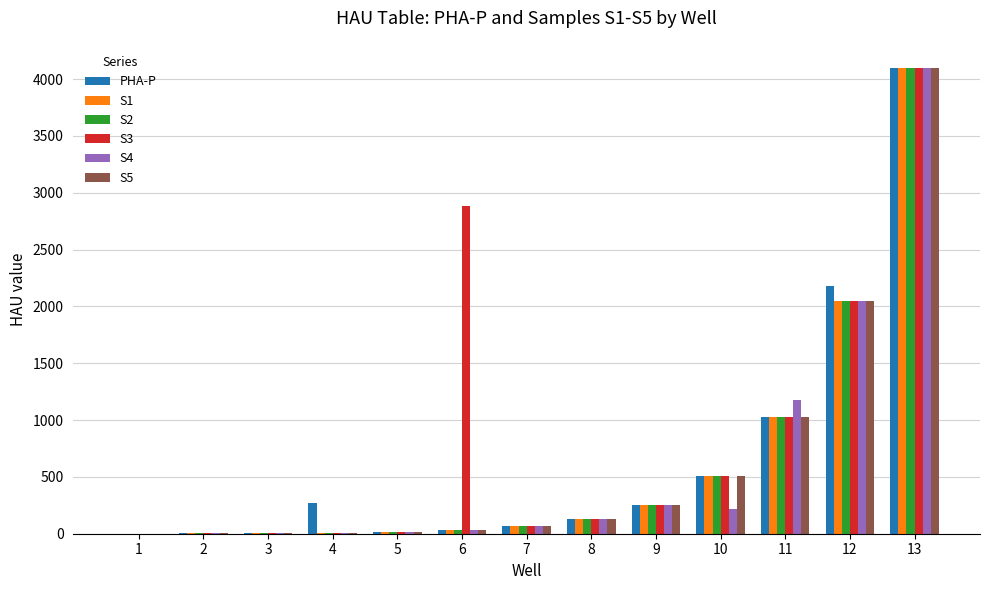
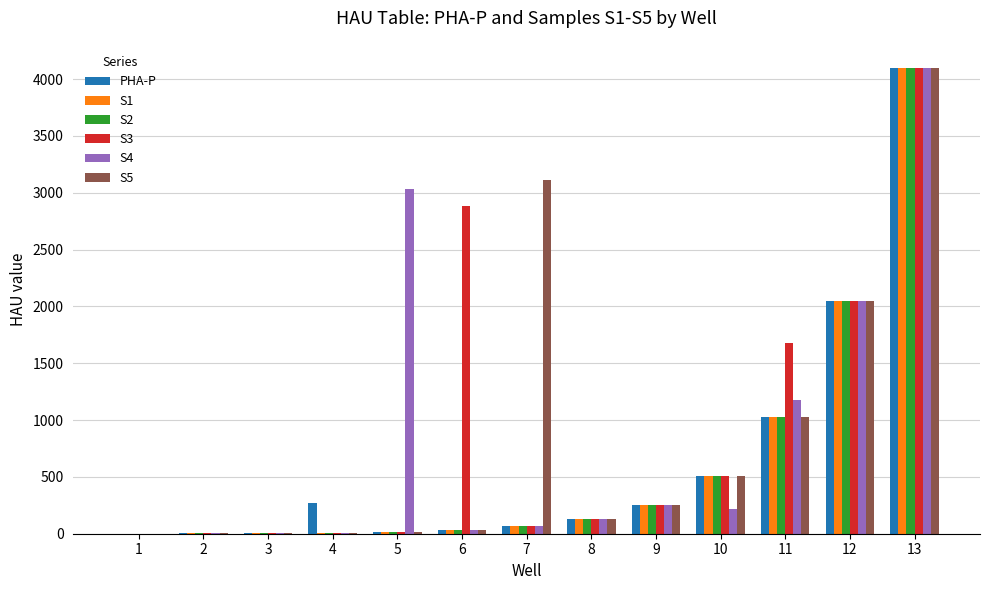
S4, 5: 20 -> 3030
S5, 7: 60 -> 3110
S3, 11: 1020 -> 1680
PHA-P, 12: 2180 -> 2050
